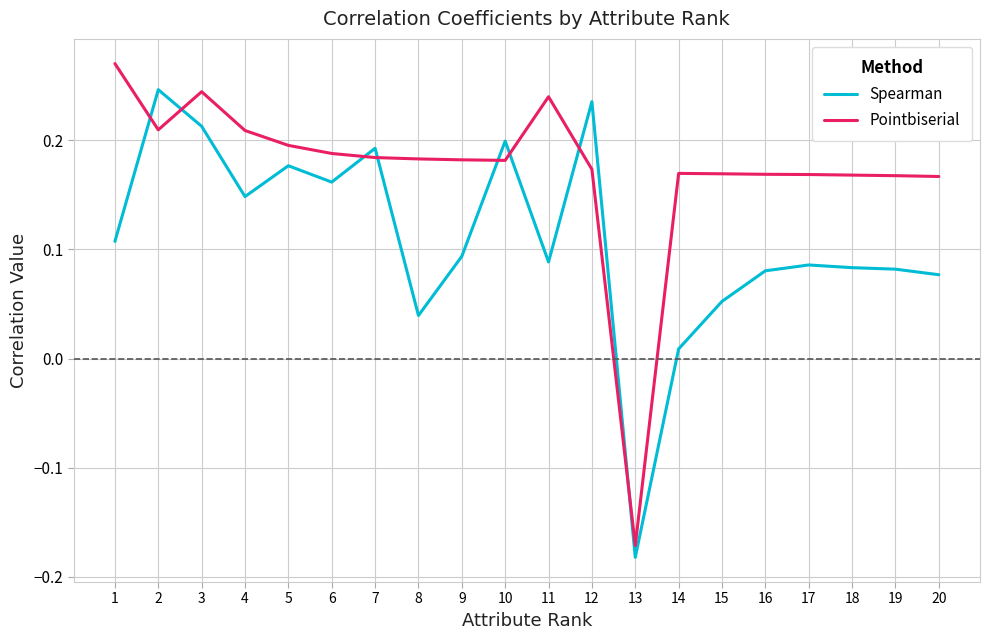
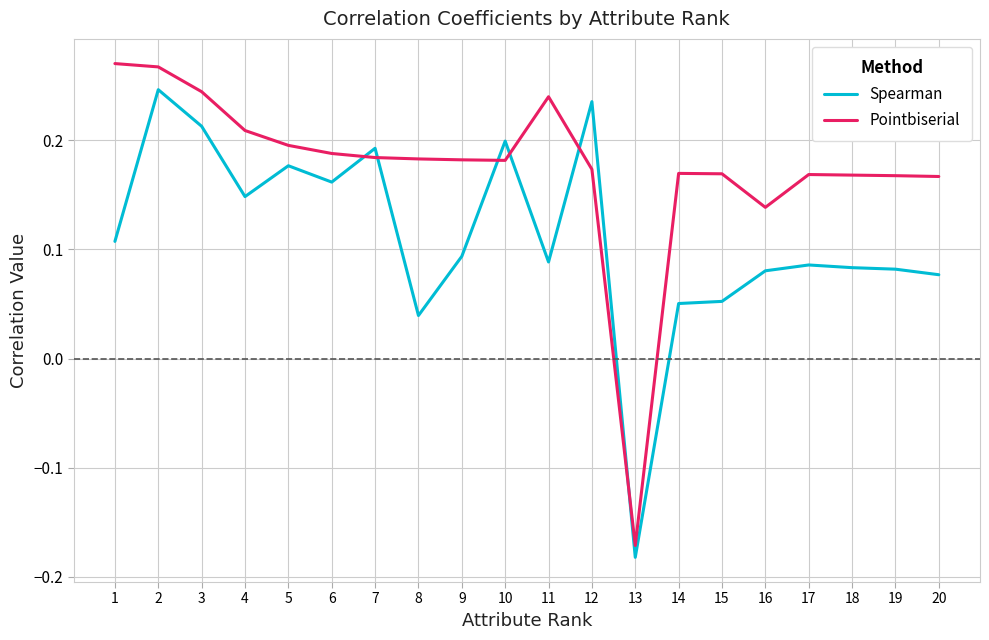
Pointbiserial, 2: 0.209 -> 0.267
Spearman, 14: 0.009 -> 0.050
Pointbiserial, 16: 0.169 -> 0.138
